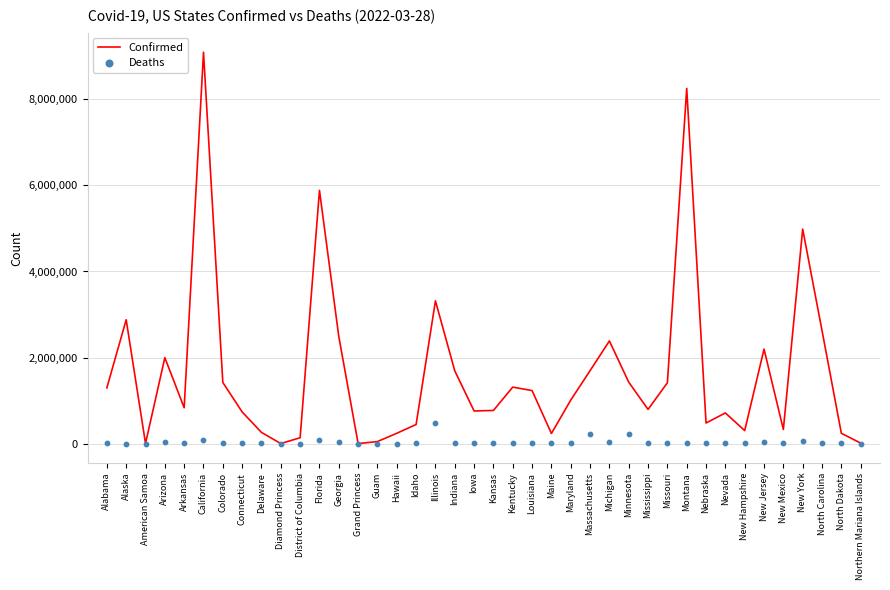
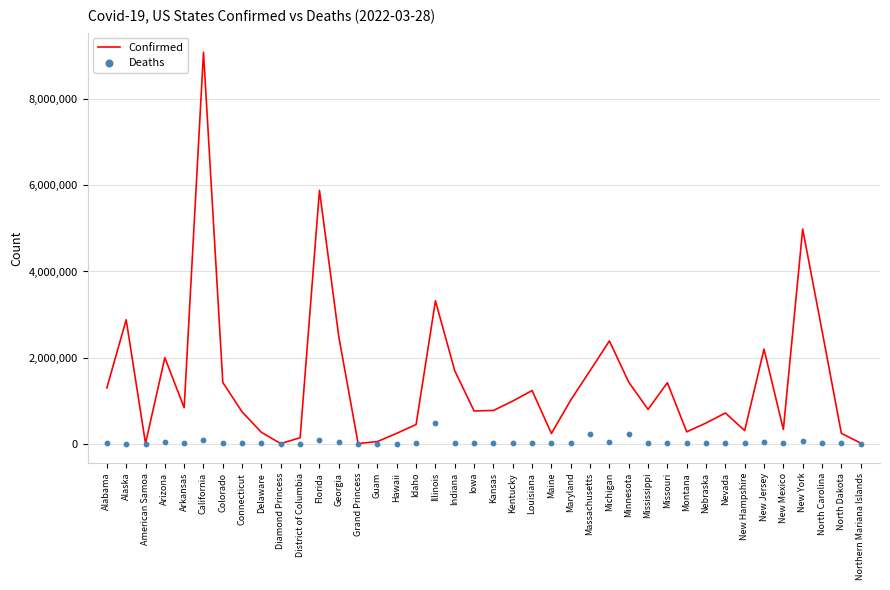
Confirmed, Kentucky: 1,300,000 -> 1,000,000
Confirmed, Montana: 8,300,000 -> 300,000
